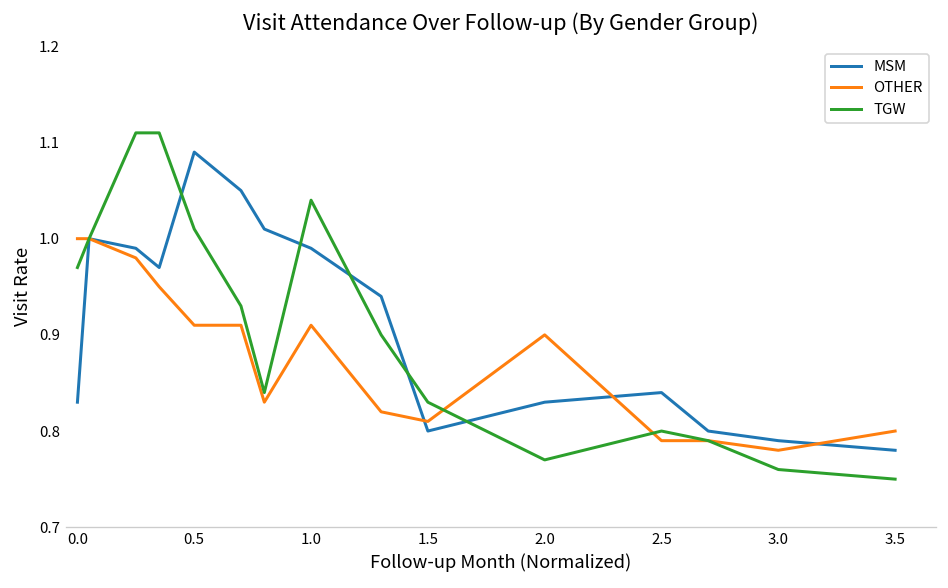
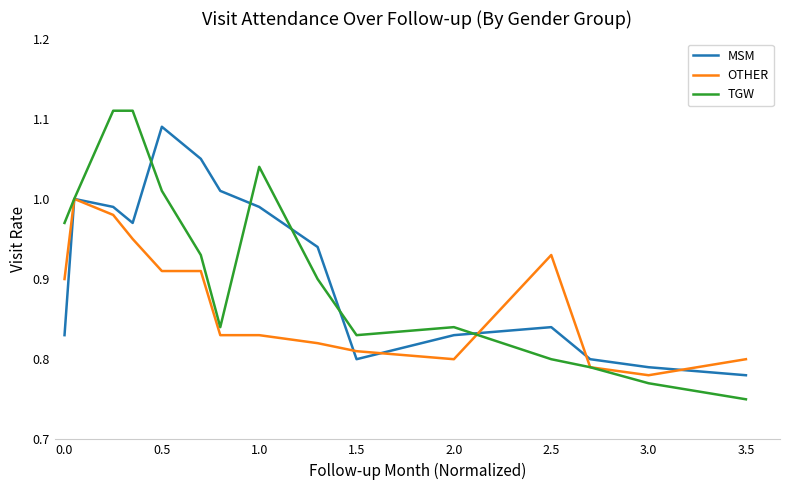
OTHER, 0.0: 1.0 -> 0.9
OTHER, 1.0: 0.91 -> 0.83
OTHER, 2.0: 0.9 -> 0.8
TGW, 2.0: 0.77 -> 0.84
OTHER, 2.5: 0.79 -> 0.93
TGW, 3.0: 0.76 -> 0.77
